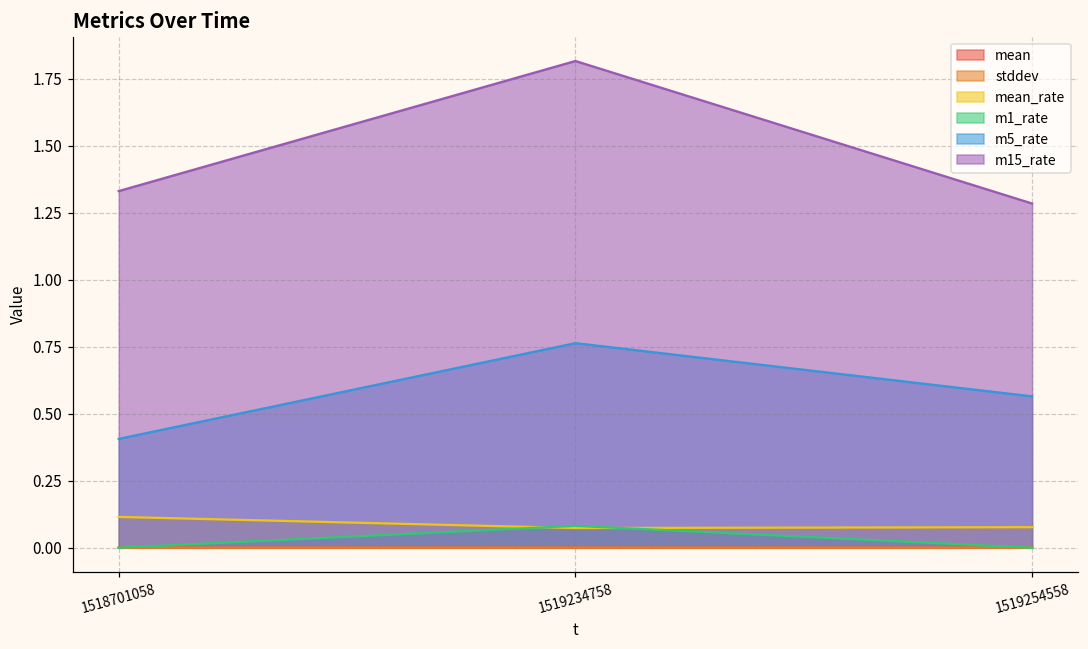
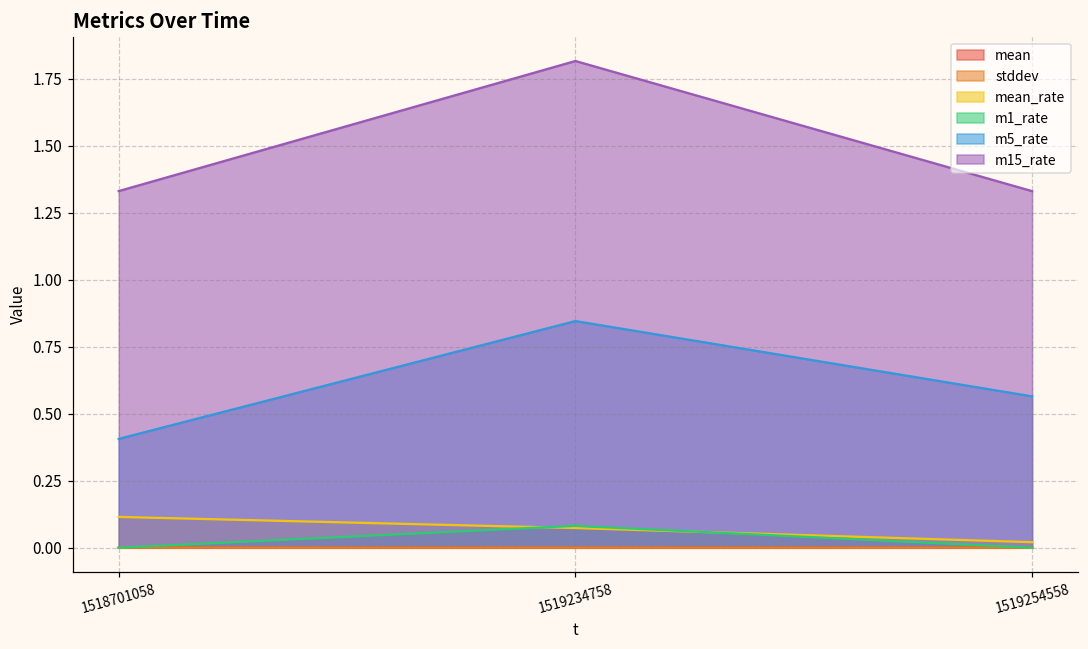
m5_rate, 1519234758: 0.76 -> 0.85
mean_rate, 1519254558: 0.08 -> 0.02
m15_rate, 1519254558: 1.28 -> 1.33
